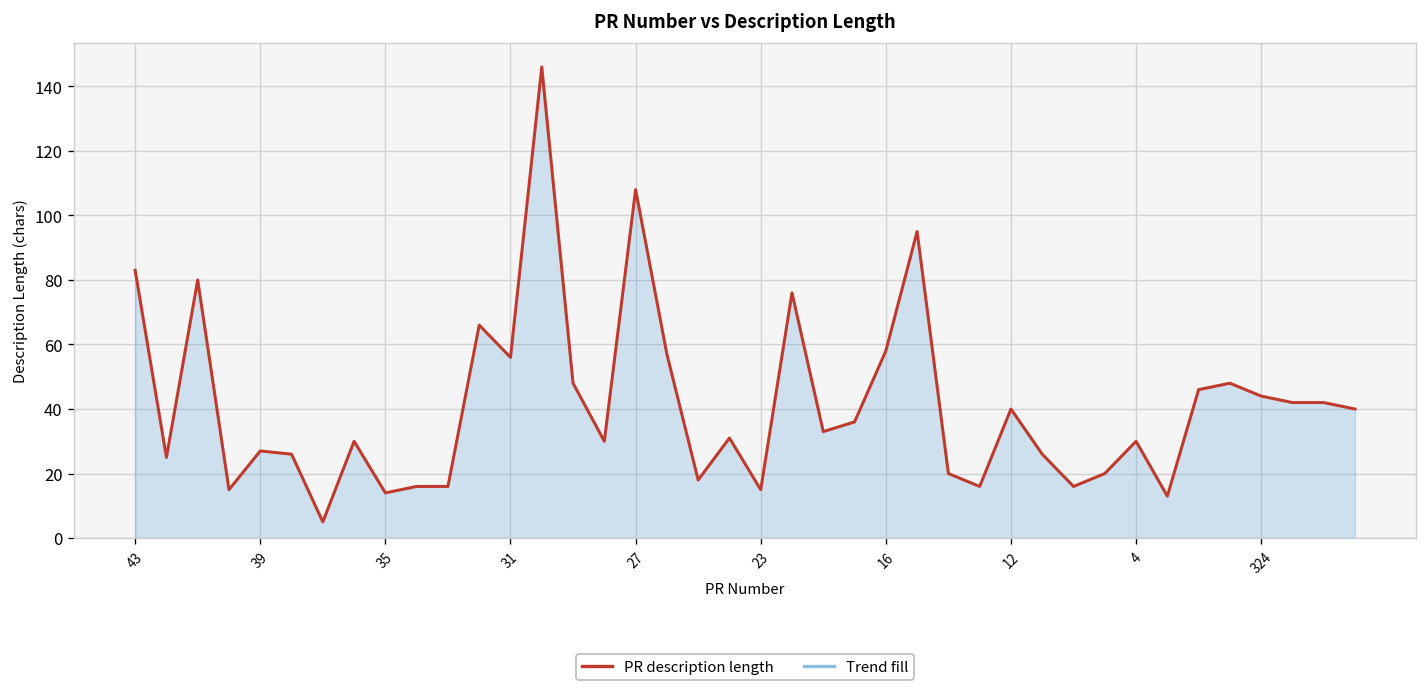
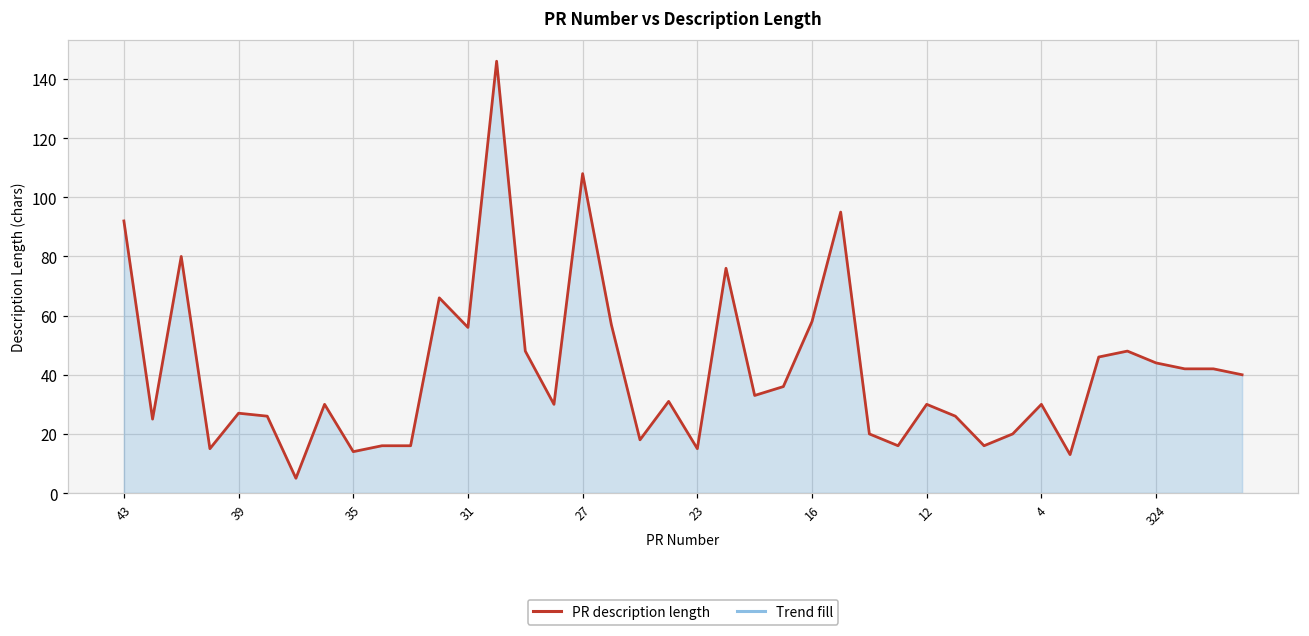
43: 83 -> 92
12: 40 -> 30
